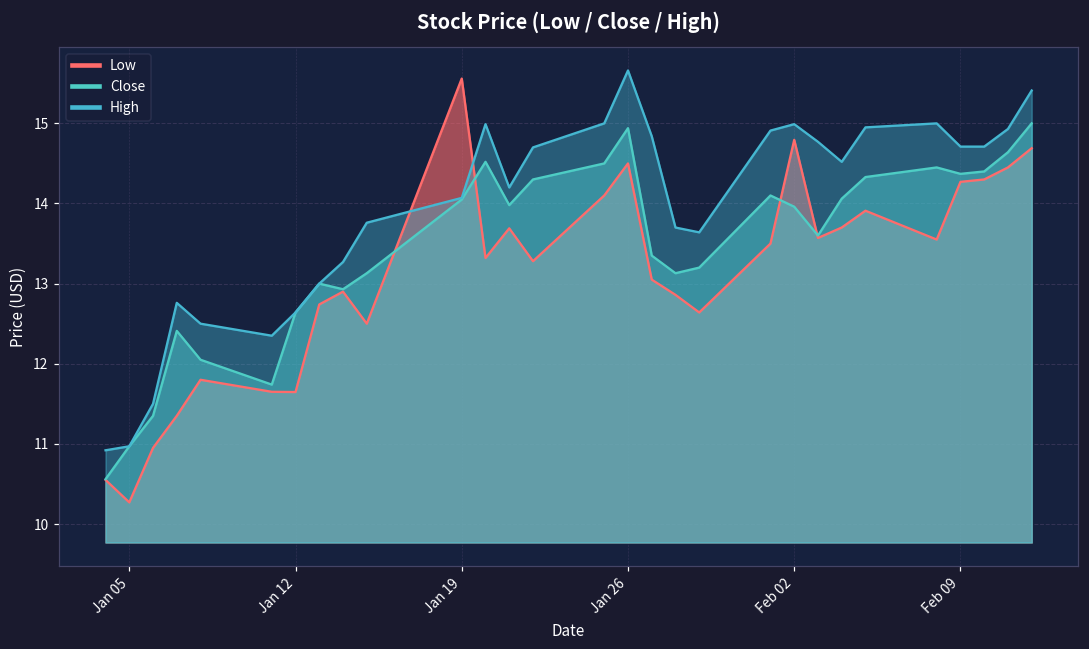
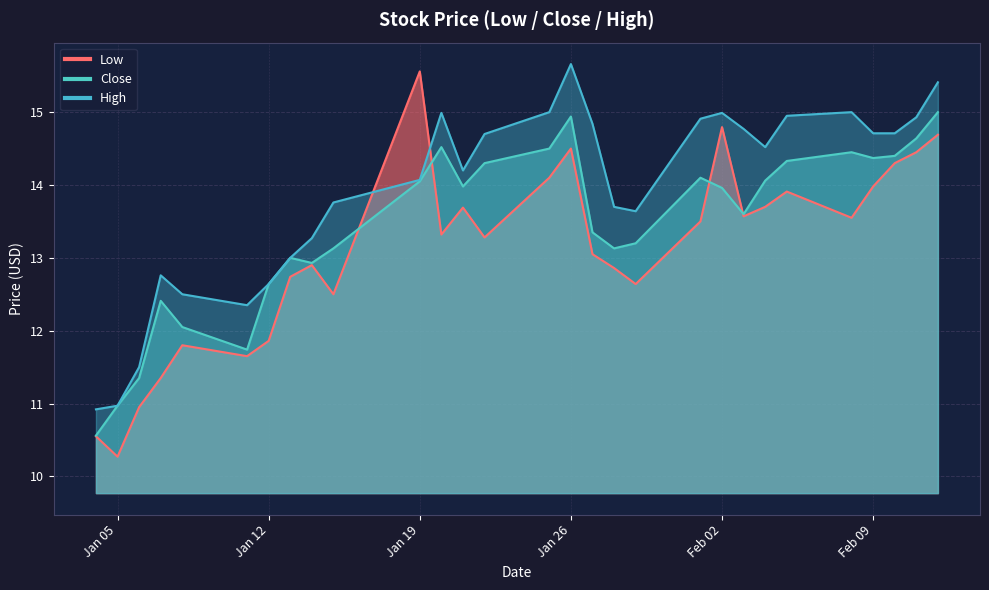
Low, Jan 12: 11.6 -> 11.9
Low, Feb 09: 14.3 -> 14.0
